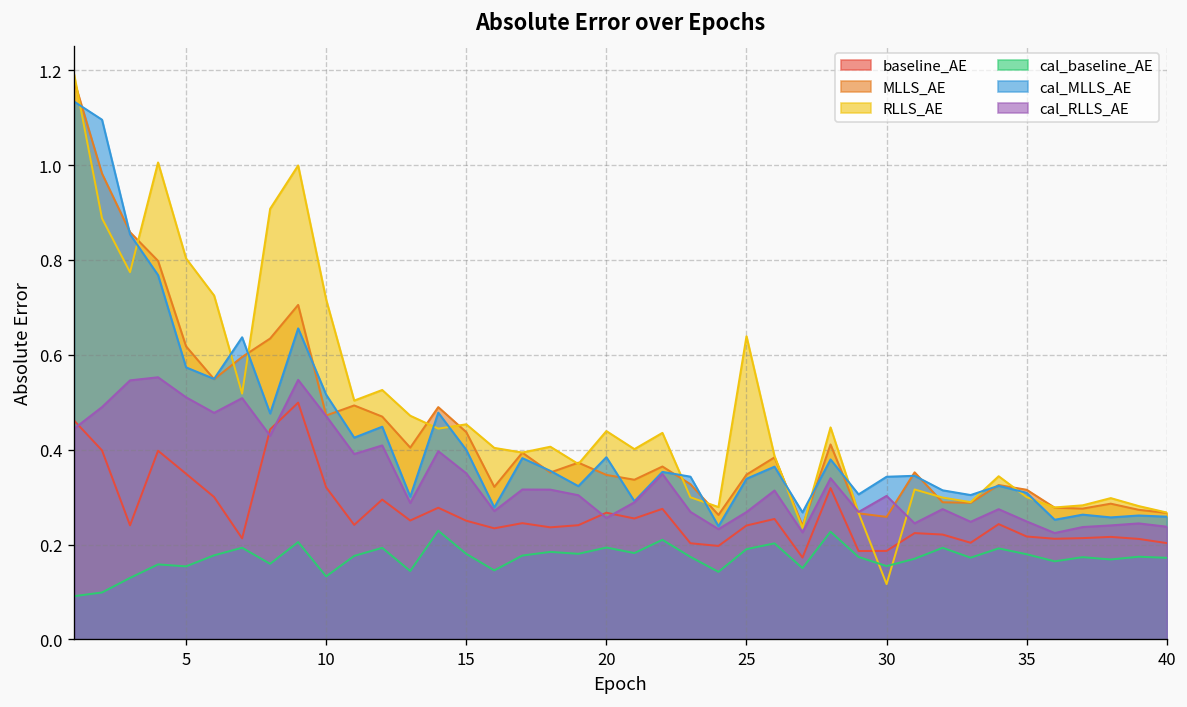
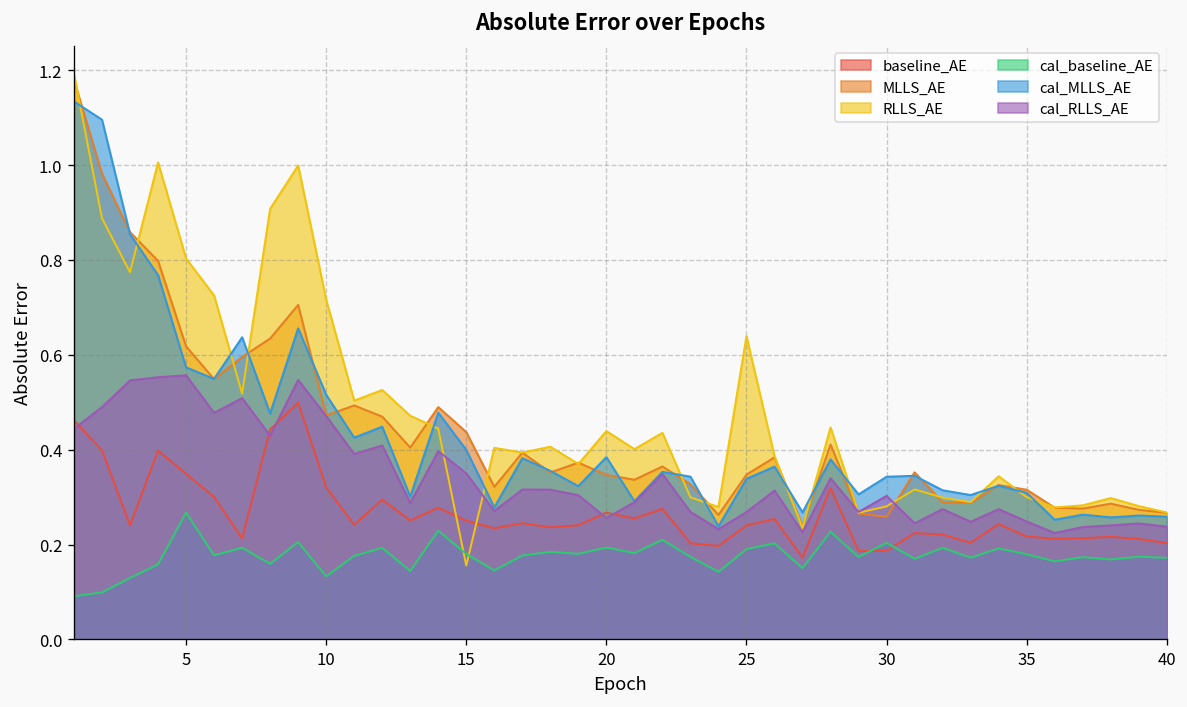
cal_baseline_AE, 5: 0.15 -> 0.27
cal_RLLS_AE, 5: 0.51 -> 0.56
RLLS_AE, 15: 0.45 -> 0.16
RLLS_AE, 30: 0.12 -> 0.28
cal_baseline_AE, 30: 0.15 -> 0.20
